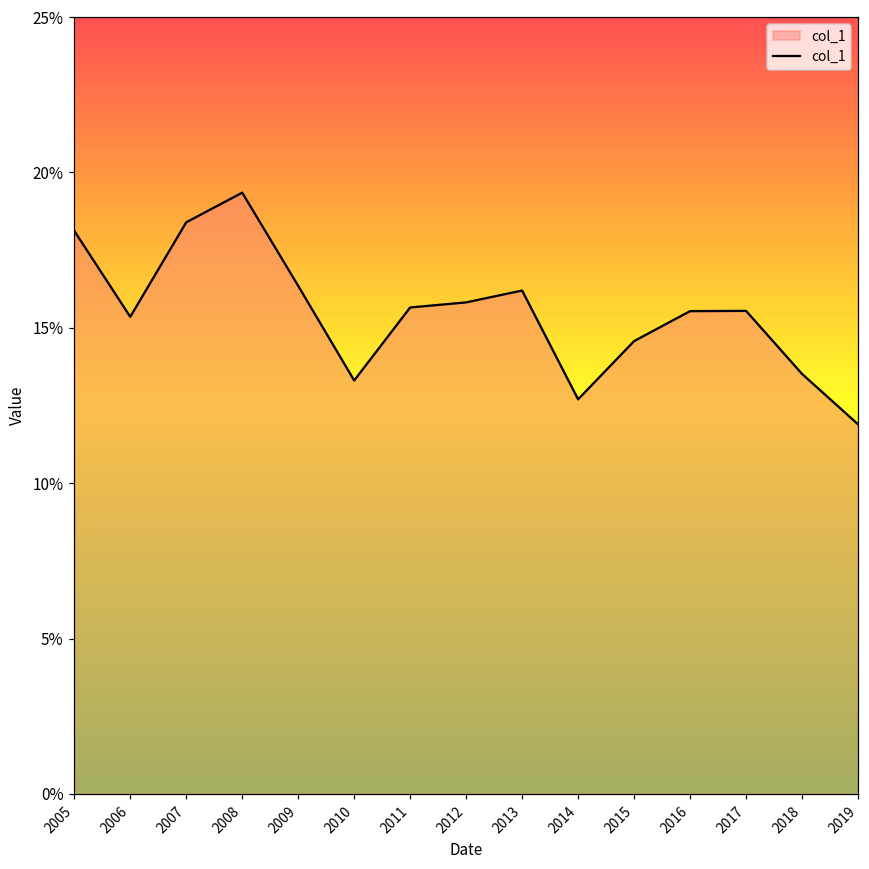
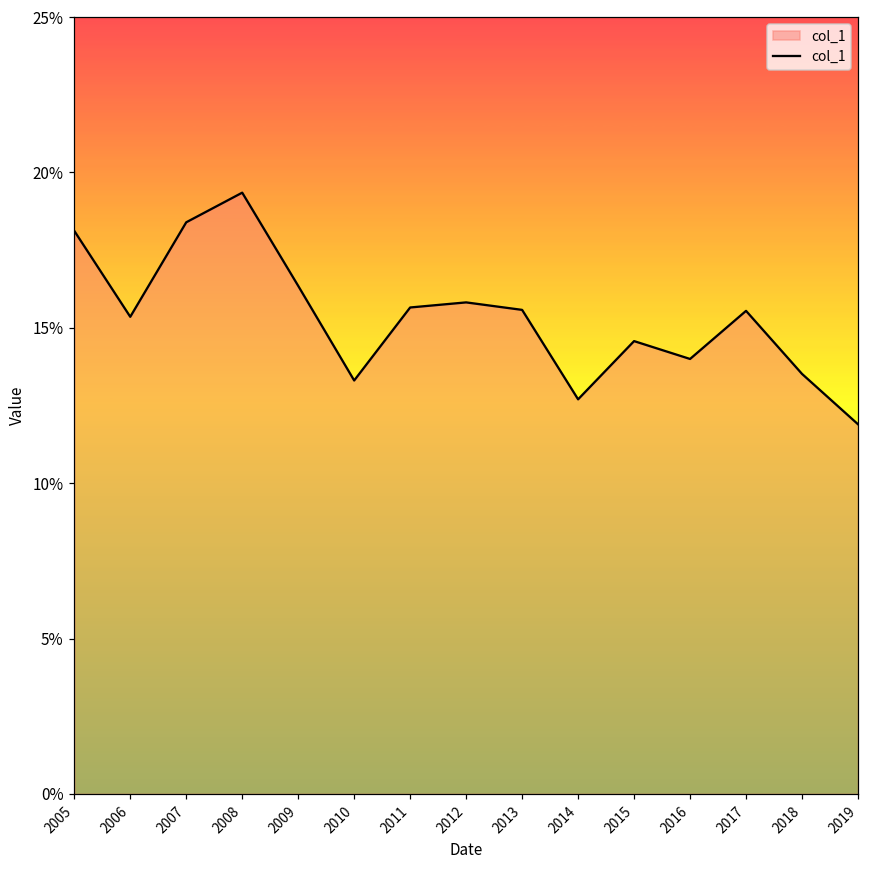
2013: 16.2% -> 15.6%
2016: 15.5% -> 14.0%
